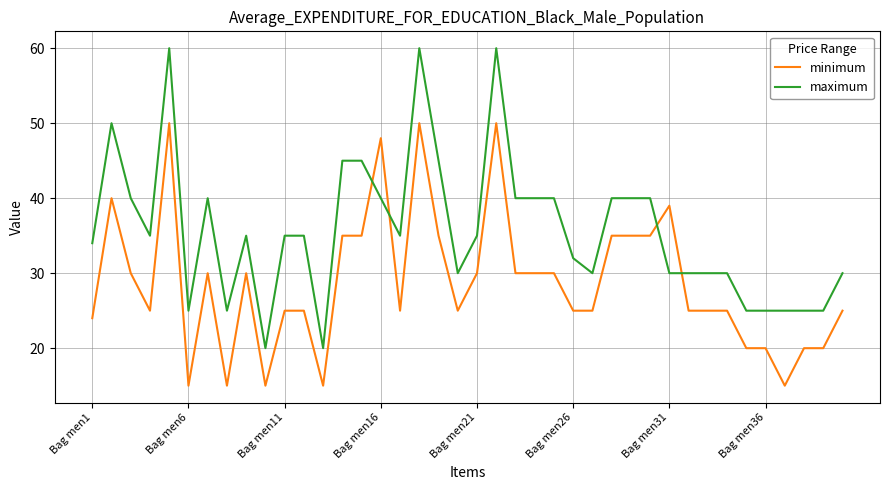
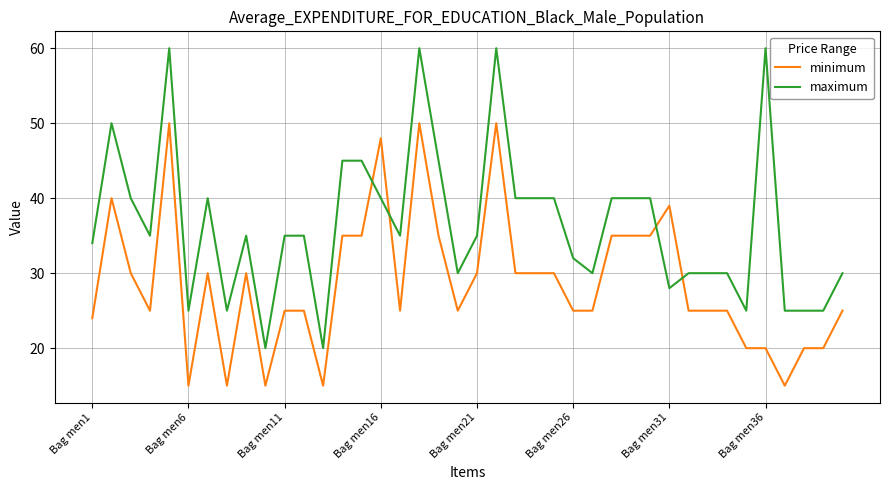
maximum, Bag men31: 30 -> 28
maximum, Bag men36: 25 -> 60
